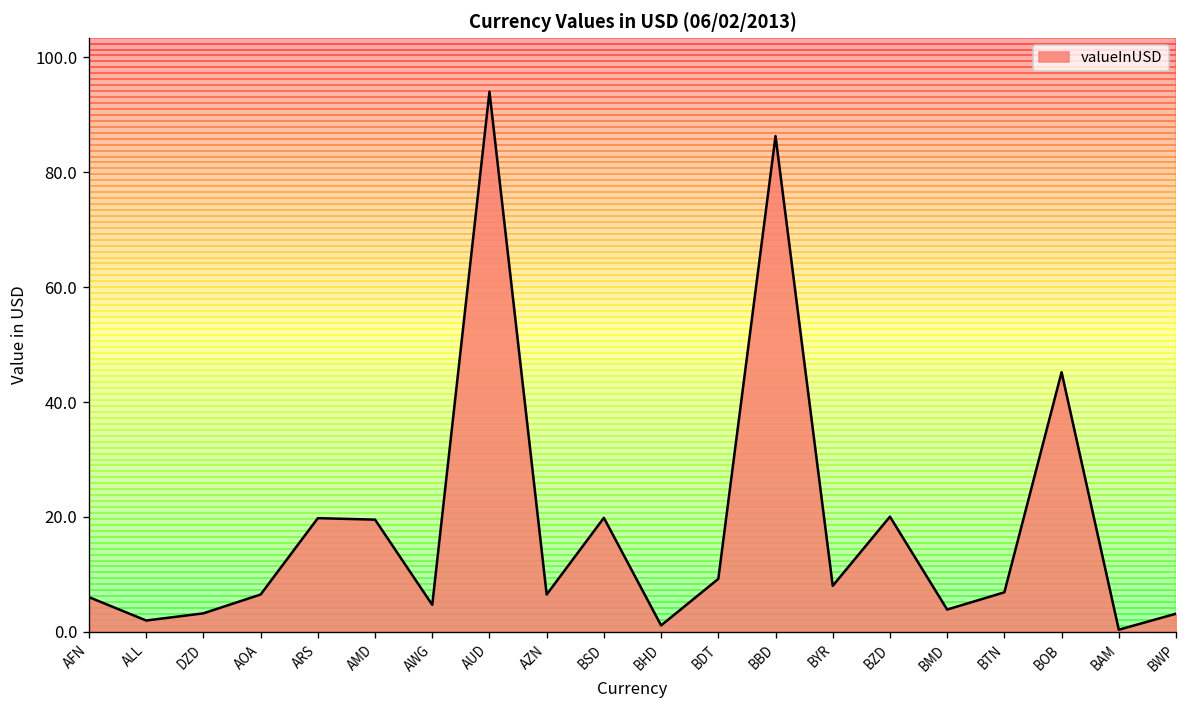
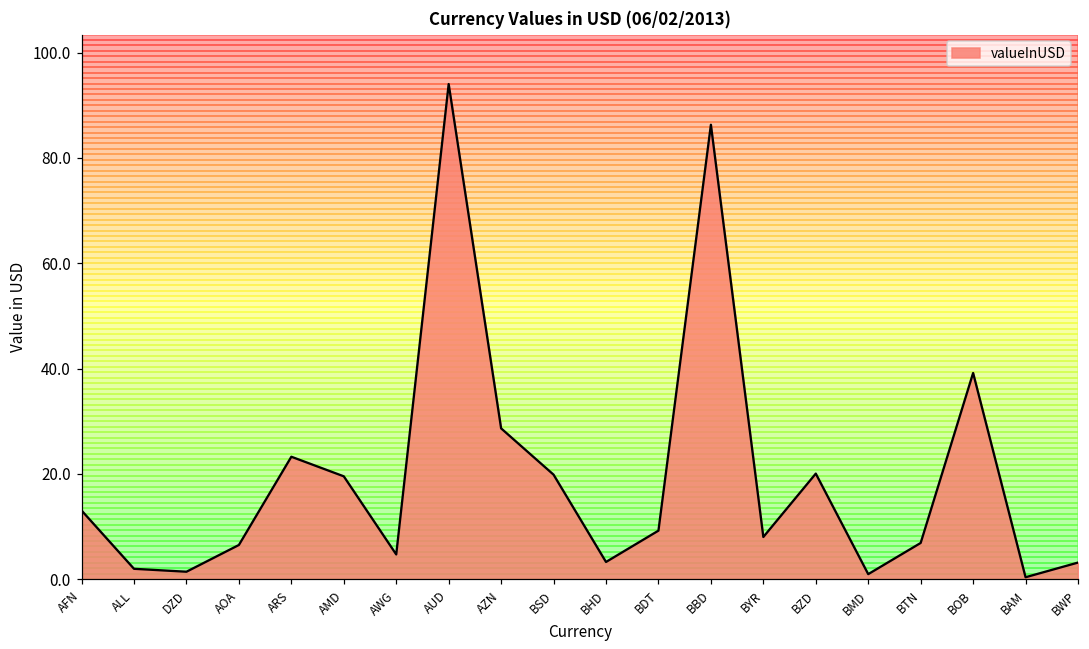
AFN: 6 -> 13
DZD: 3 -> 1
ARS: 20 -> 23
AZN: 6 -> 29
BHD: 1 -> 3
BMD: 4 -> 1
BOB: 45 -> 39
